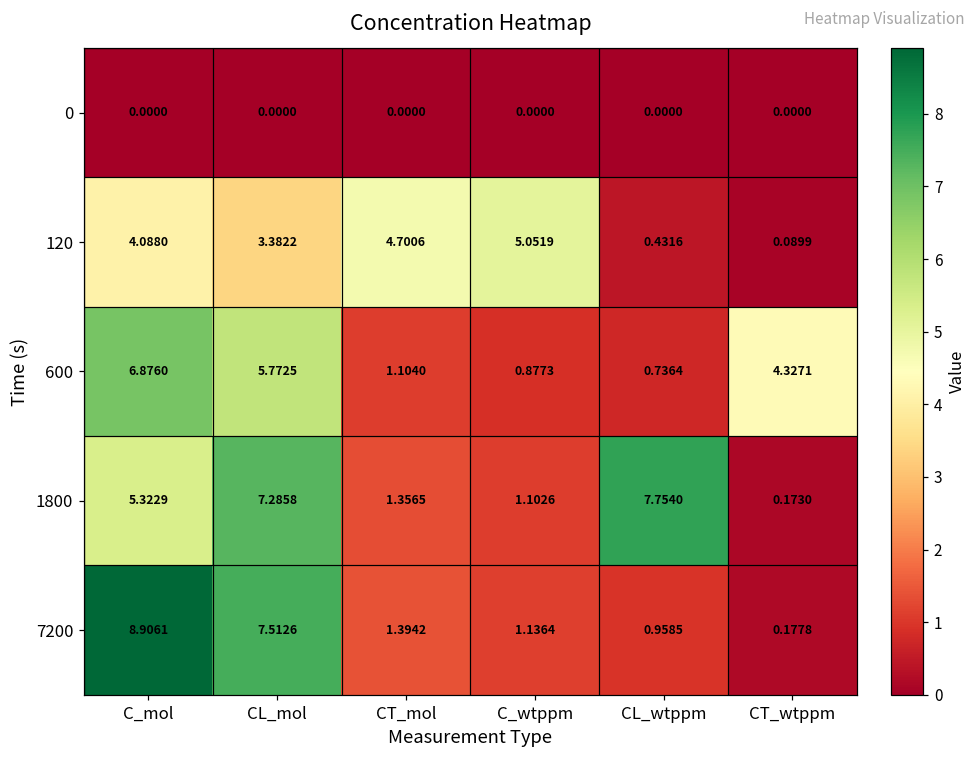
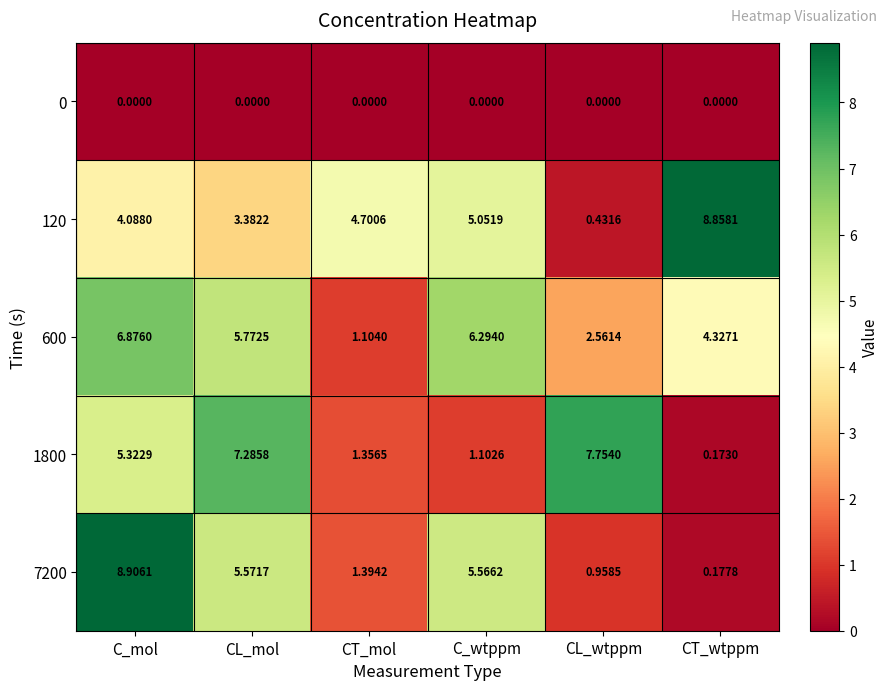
120, CT_wtppm: 0.0899 -> 8.8581
600, C_wtppm: 0.8773 -> 6.2940
600, CL_wtppm: 0.7364 -> 2.5614
7200, CL_mol: 7.5126 -> 5.5717
7200, C_wtppm: 1.1364 -> 5.5662
